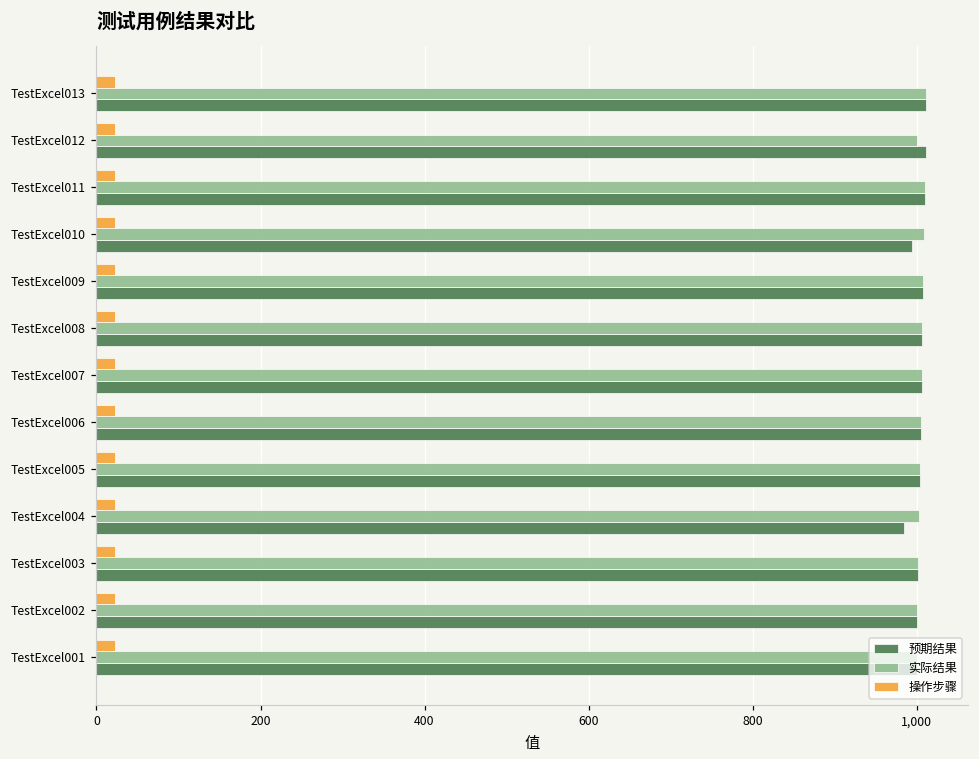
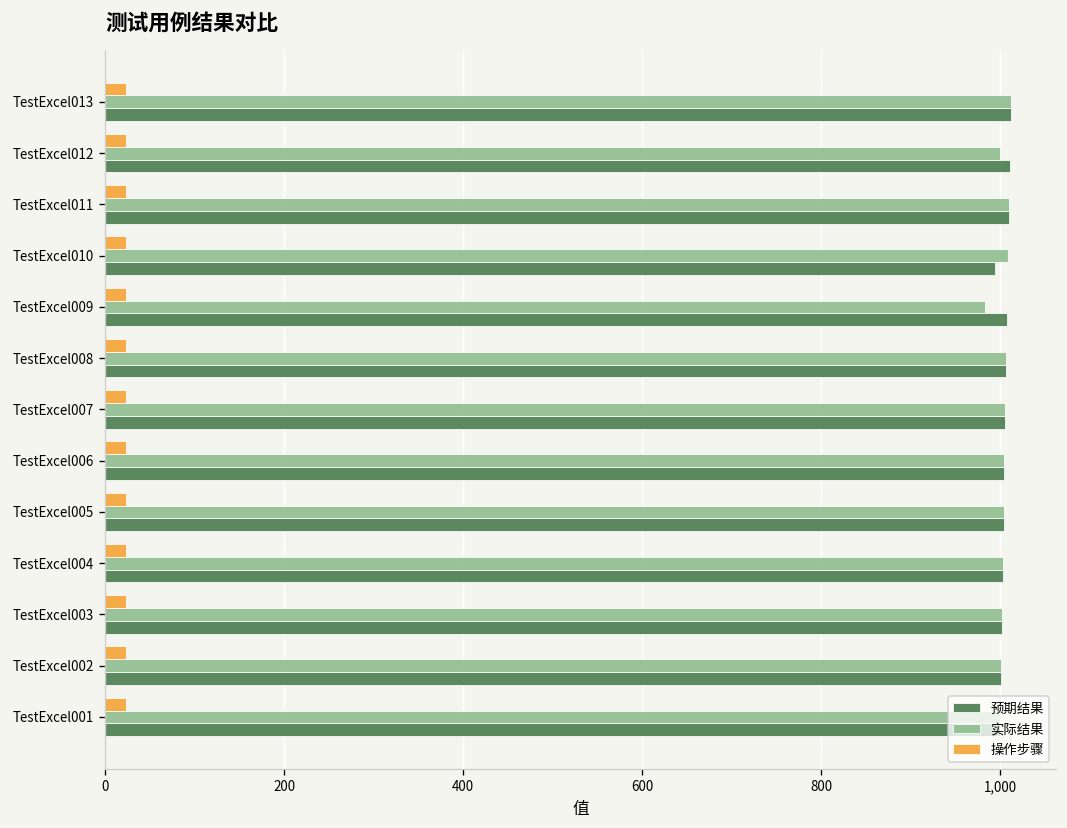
实际结果, TestExcel009: 1,010 -> 980
预期结果, TestExcel004: 980 -> 1,000
